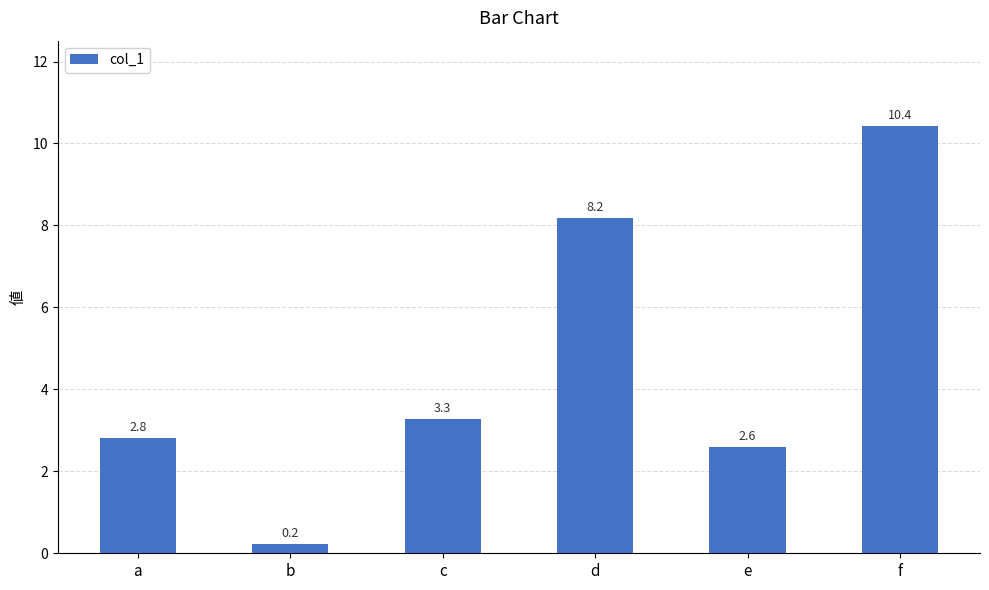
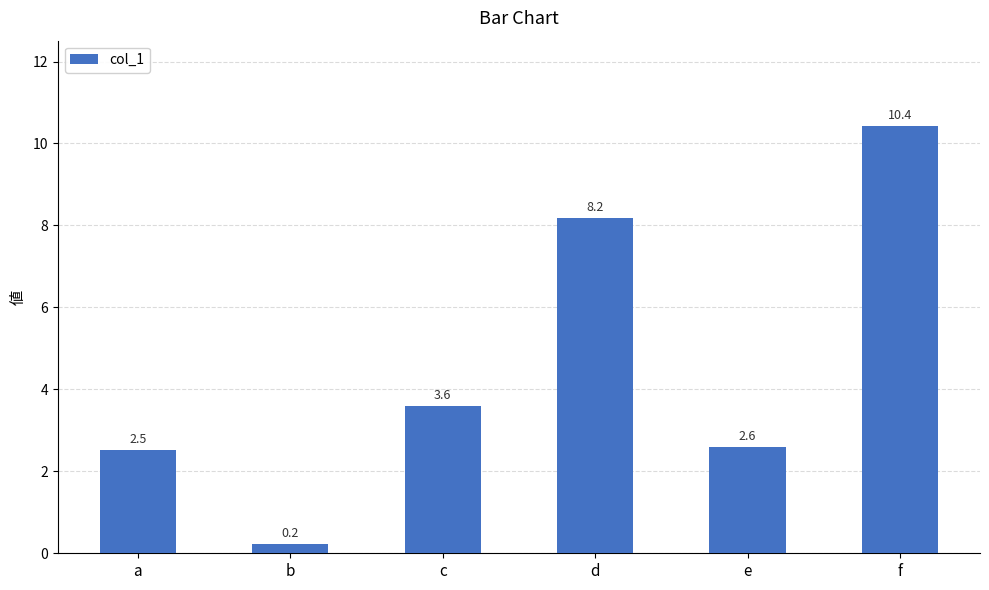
a: 2.8 -> 2.5
c: 3.3 -> 3.6
